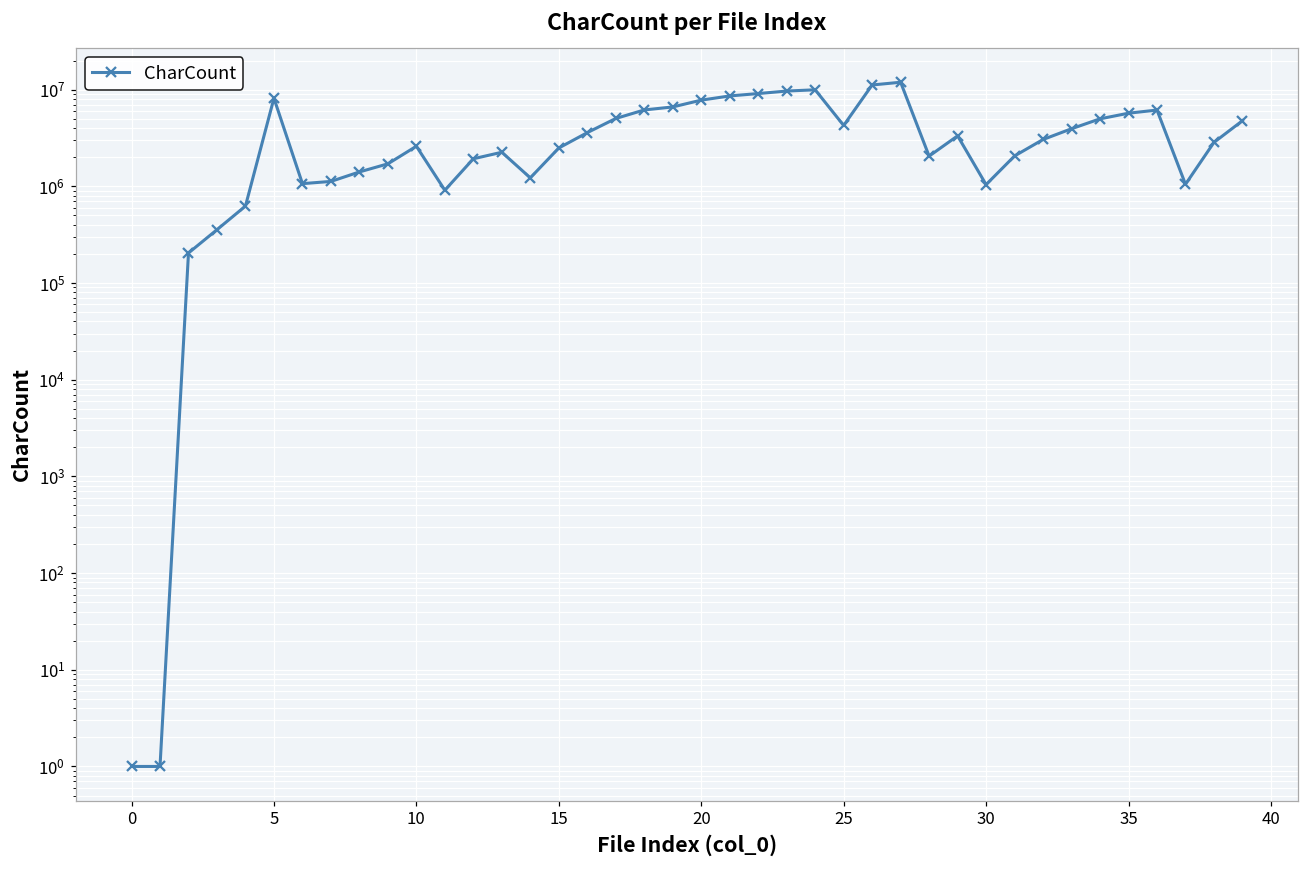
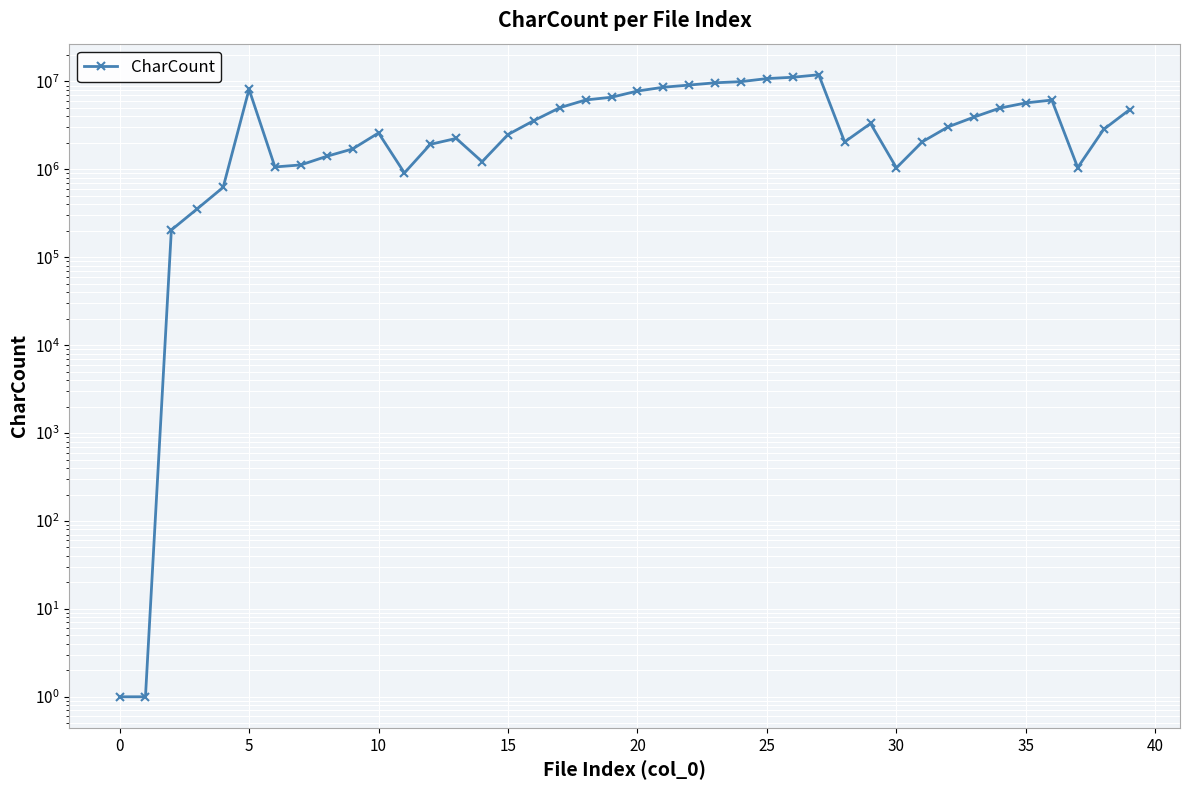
25: 4000000 -> 11000000
